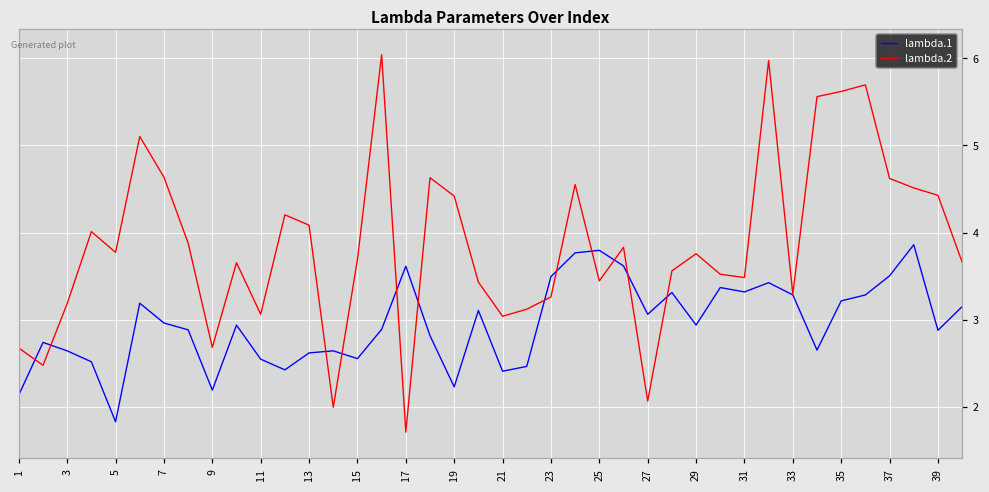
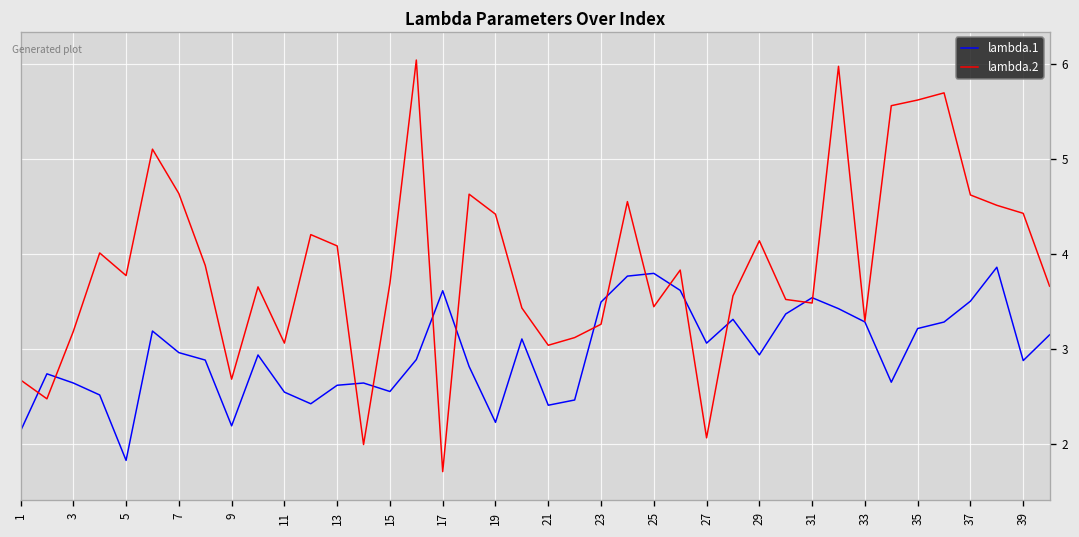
lambda.2, 29: 3.8 -> 4.1
lambda.1, 31: 3.3 -> 3.5
